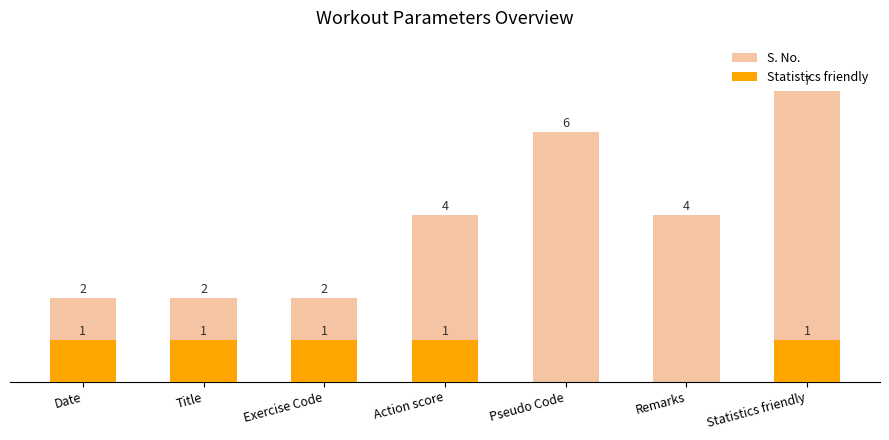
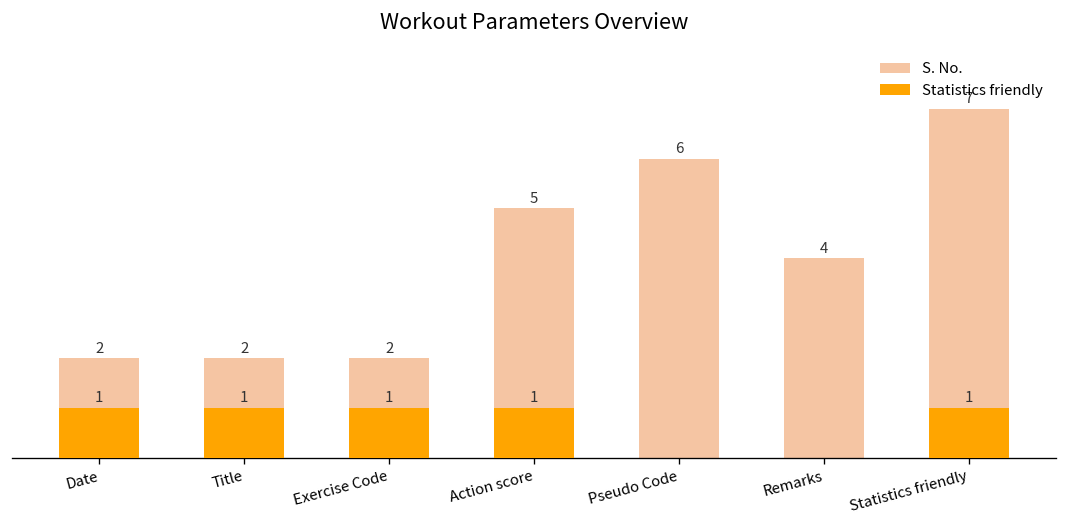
S. No., Action score: 4 -> 5
